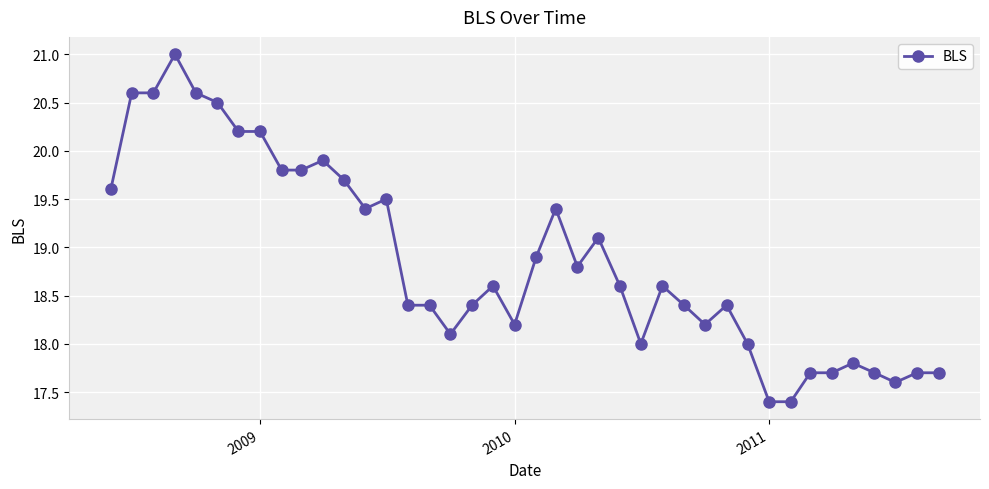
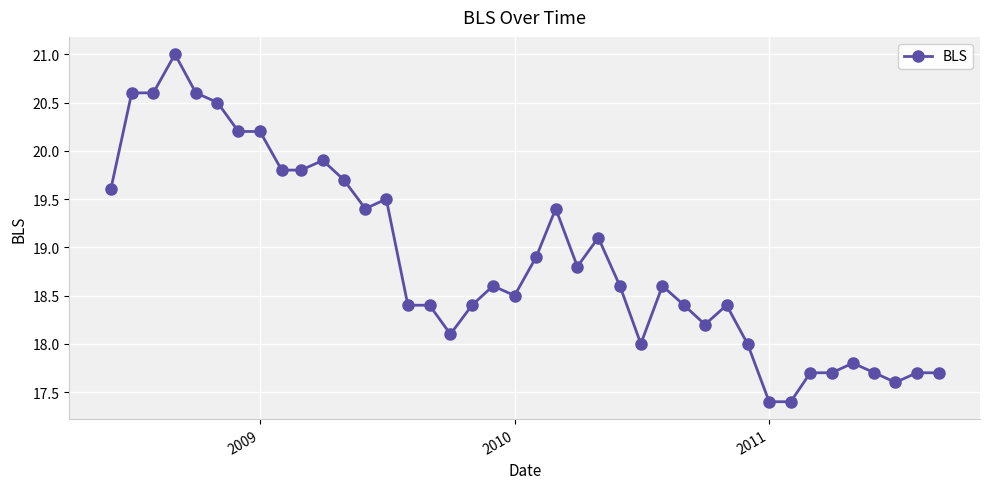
2010: 18.2 -> 18.5
